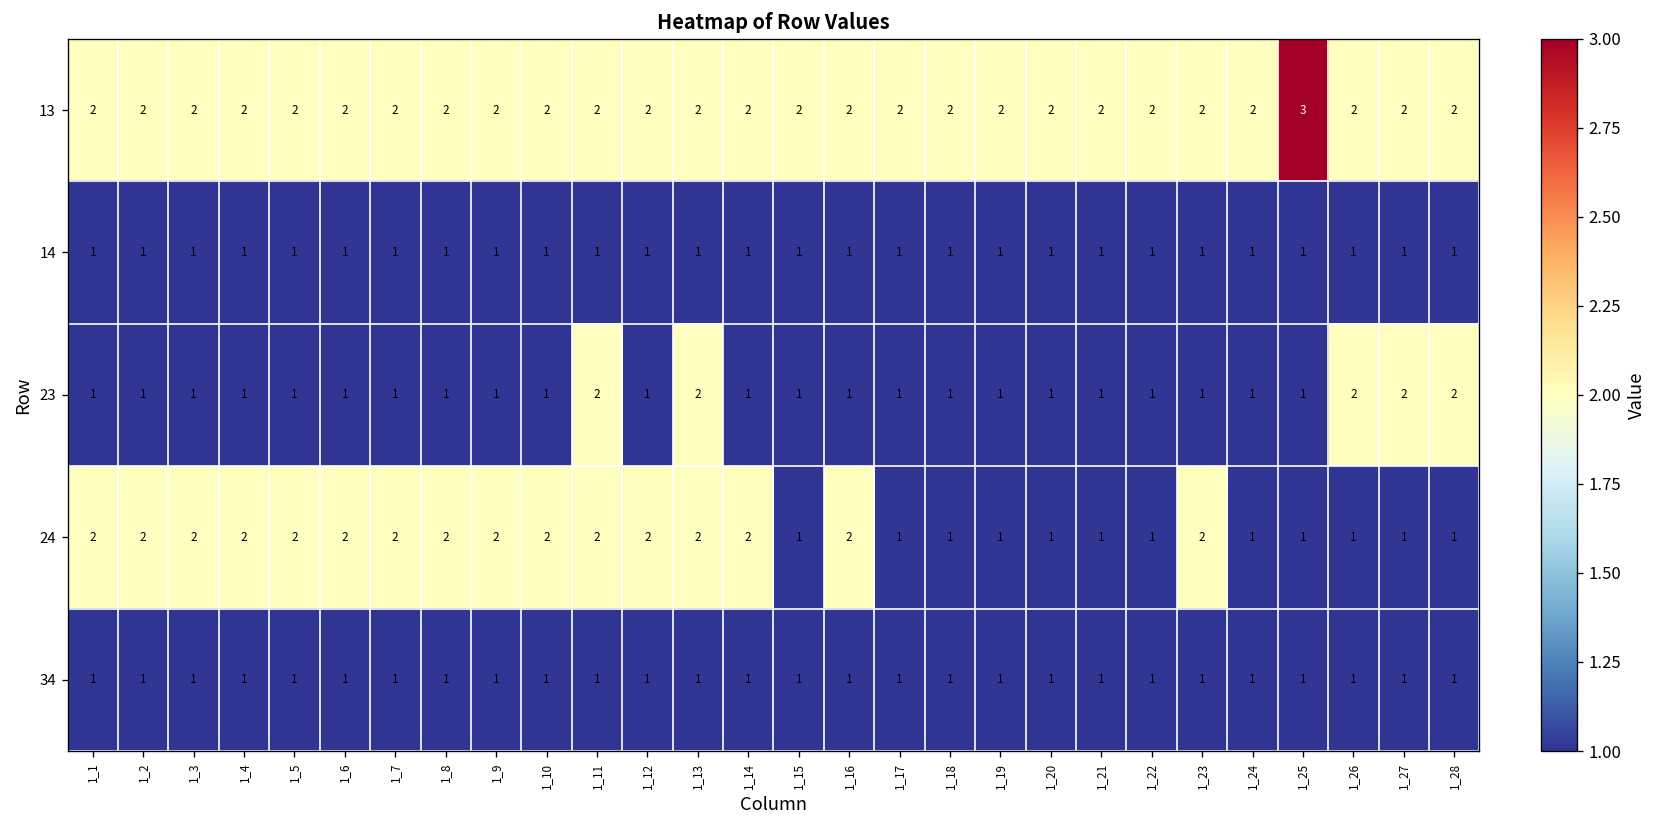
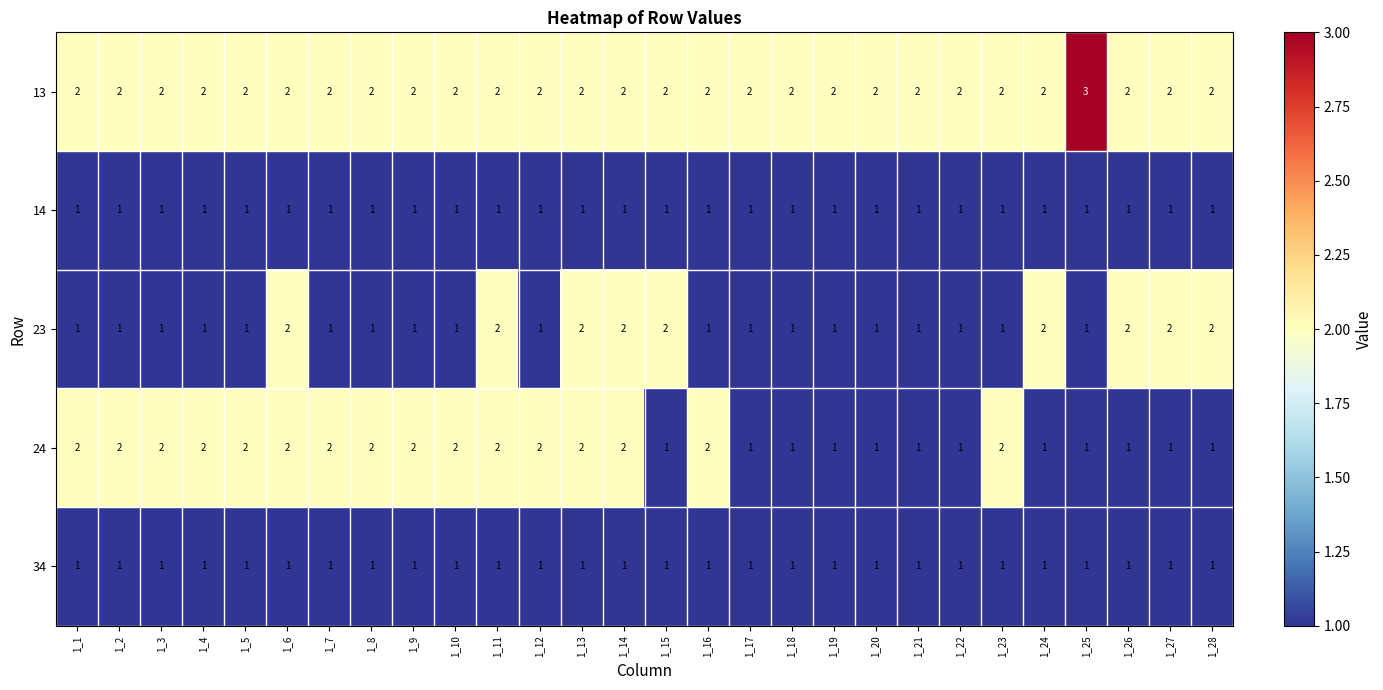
23, 1_6: 1 -> 2
23, 1_14: 1 -> 2
23, 1_15: 1 -> 2
23, 1_24: 1 -> 2
